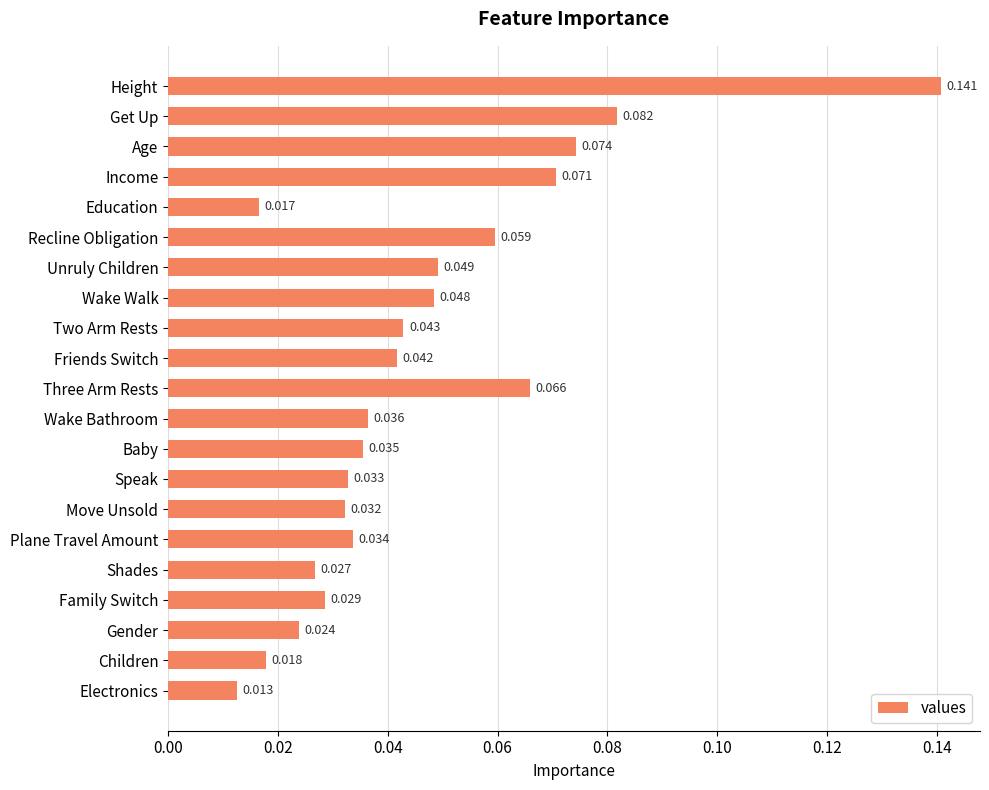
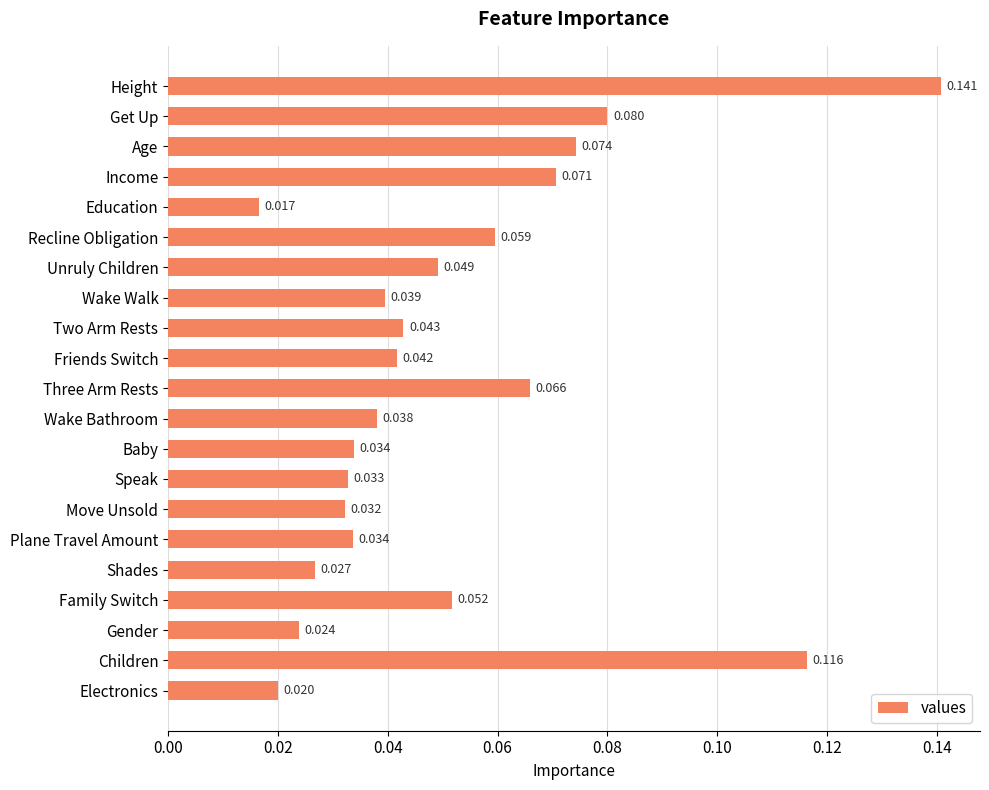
Get Up: 0.082 -> 0.080
Wake Walk: 0.048 -> 0.039
Wake Bathroom: 0.036 -> 0.038
Baby: 0.035 -> 0.034
Family Switch: 0.029 -> 0.052
Children: 0.018 -> 0.116
Electronics: 0.013 -> 0.020
